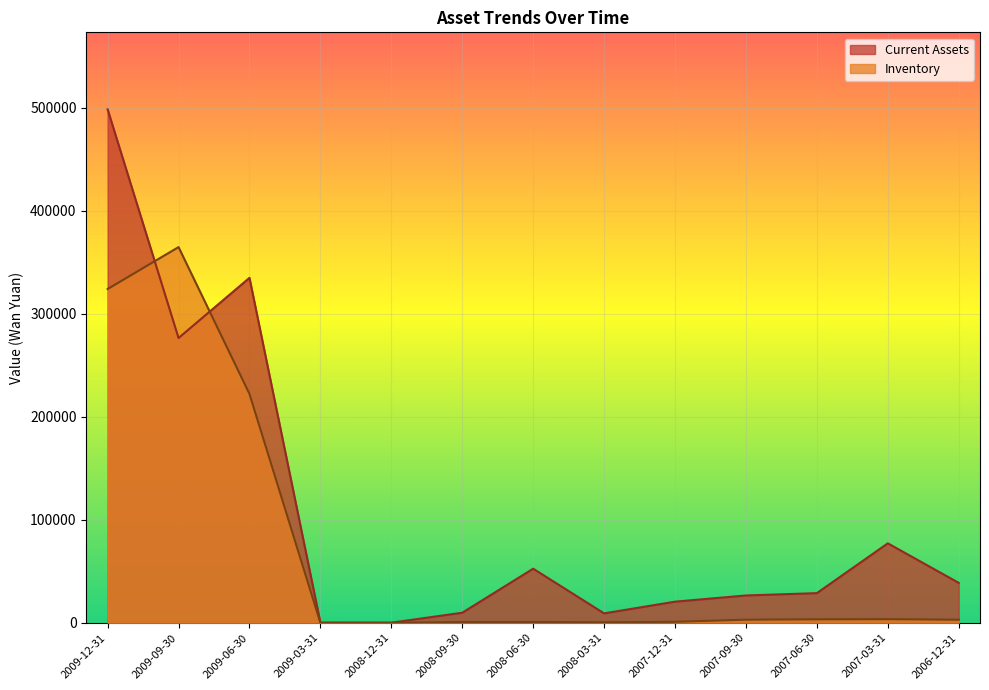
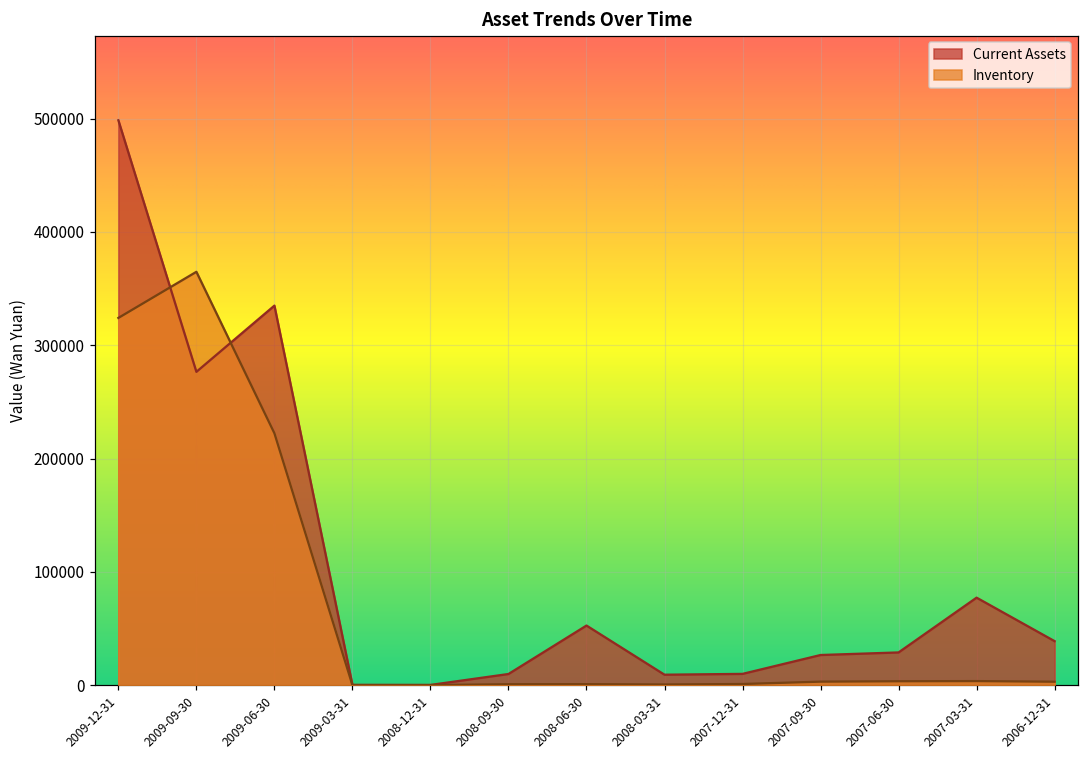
Current Assets, 2007-12-31: 21000 -> 10000
